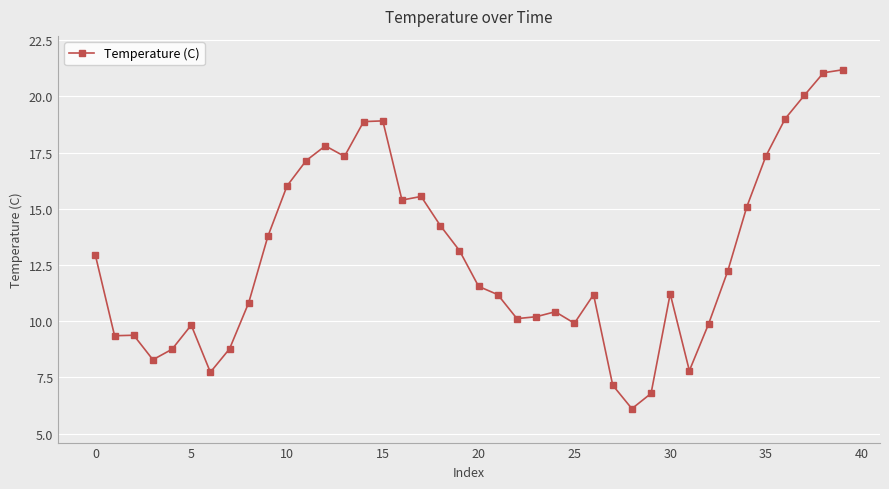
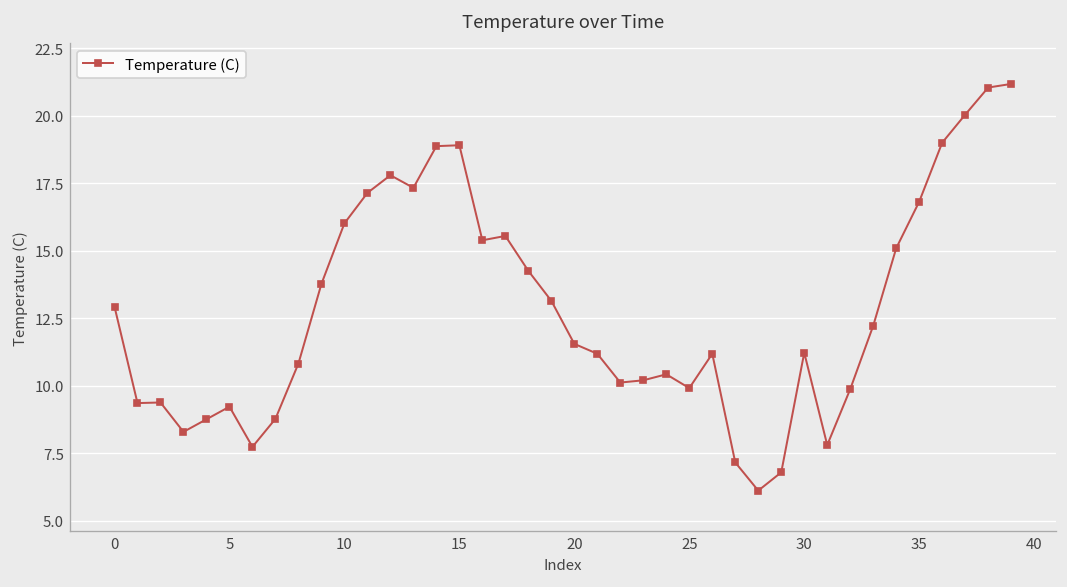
5: 9.8 -> 9.2
35: 17.4 -> 16.8
